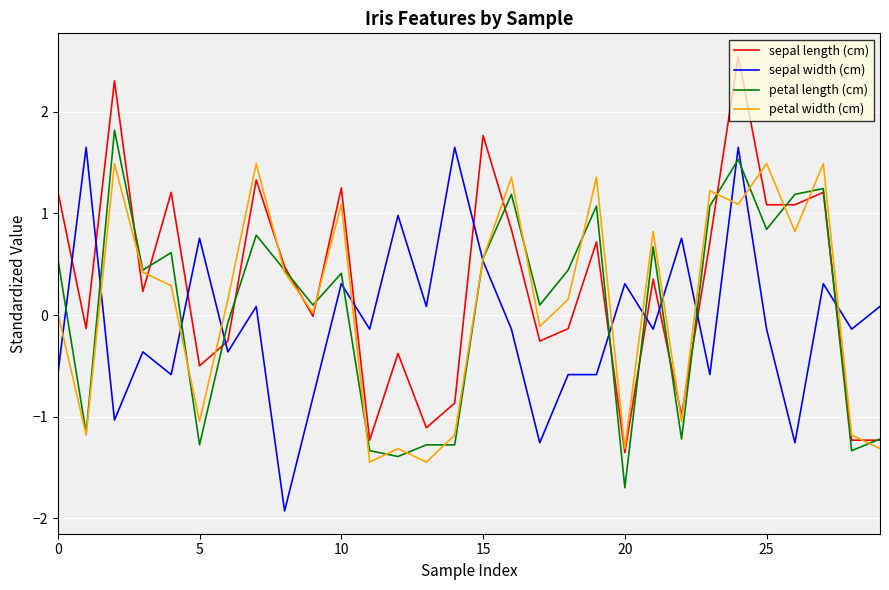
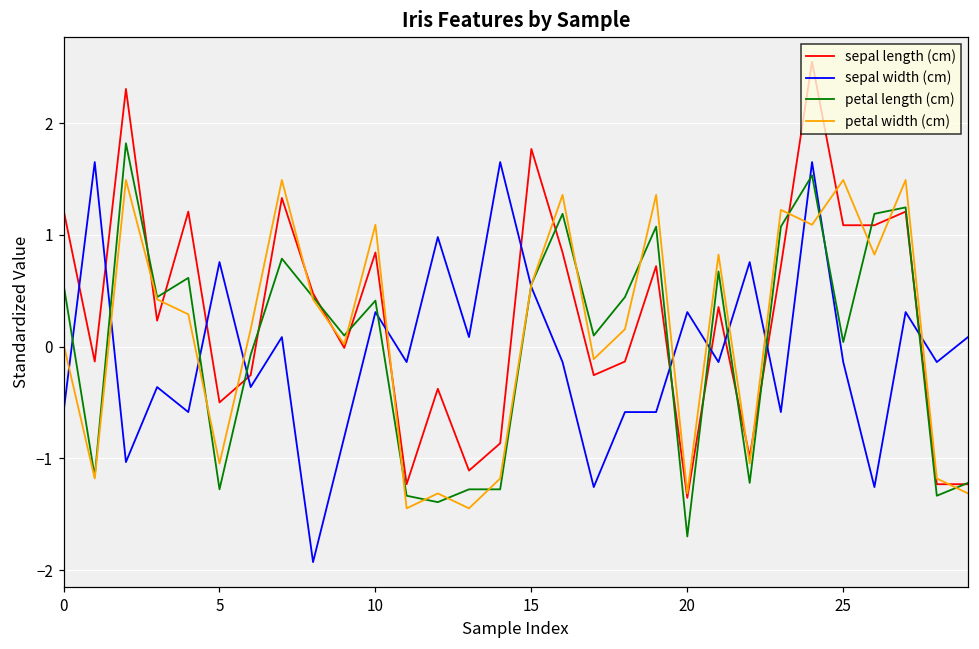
sepal length (cm), 10: 1.25 -> 0.84
petal length (cm), 25: 0.84 -> 0.04
